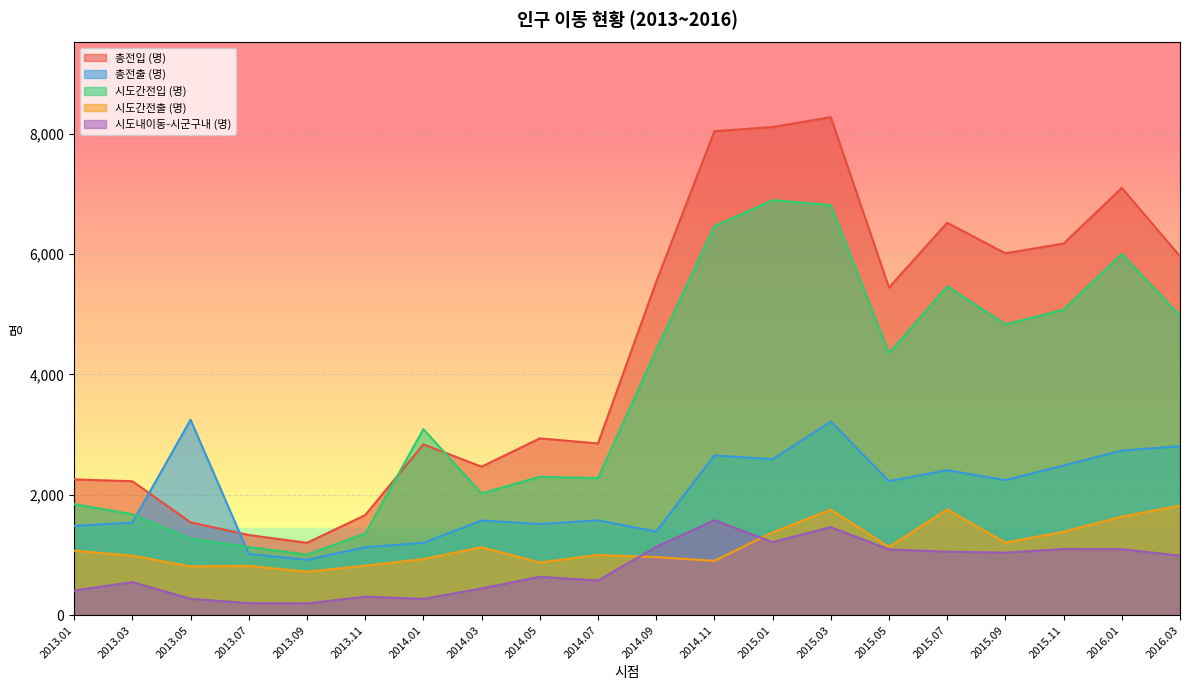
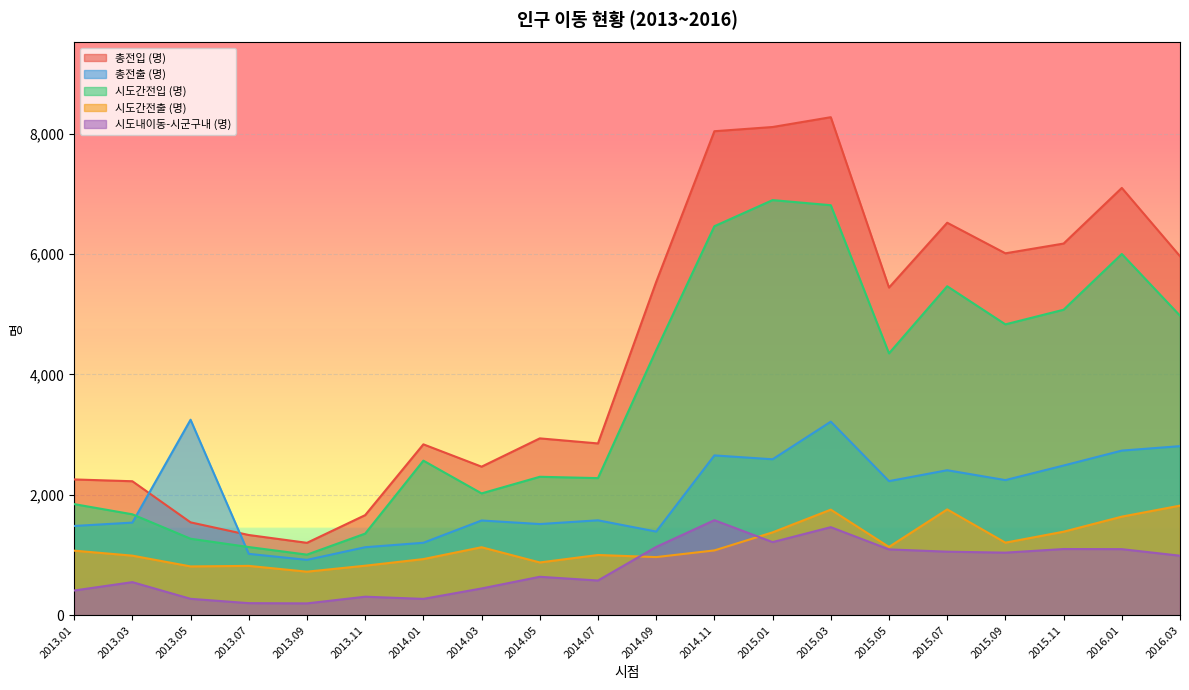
시도간전입 (명), 2014.01: 3,100 -> 2,600
시도간전출 (명), 2014.11: 900 -> 1,100
